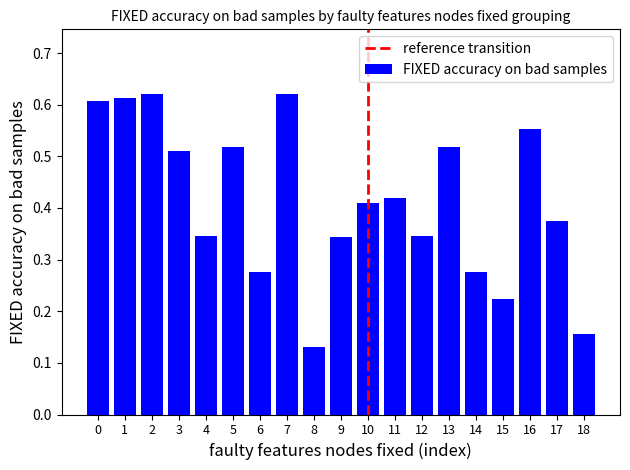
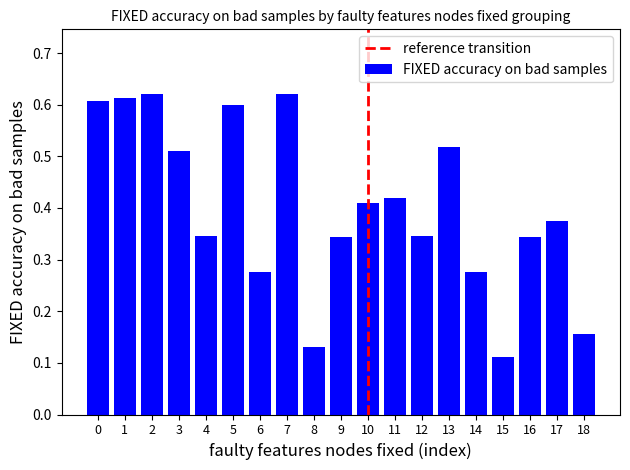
5: 0.52 -> 0.60
15: 0.22 -> 0.11
16: 0.55 -> 0.34
